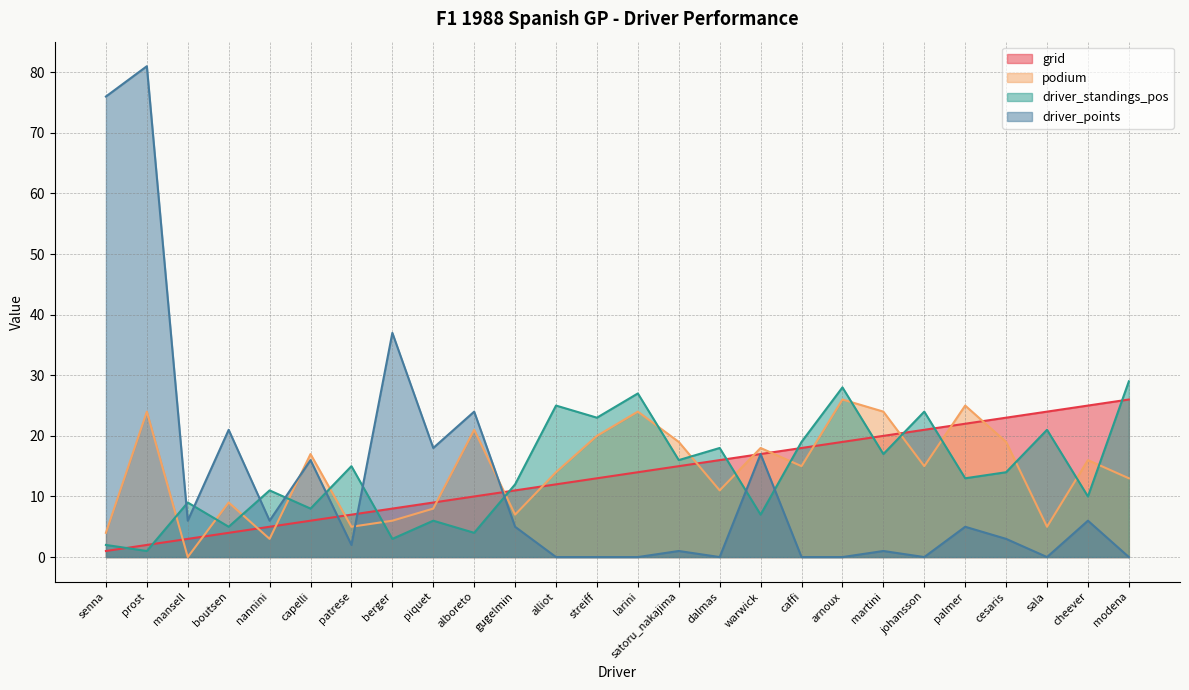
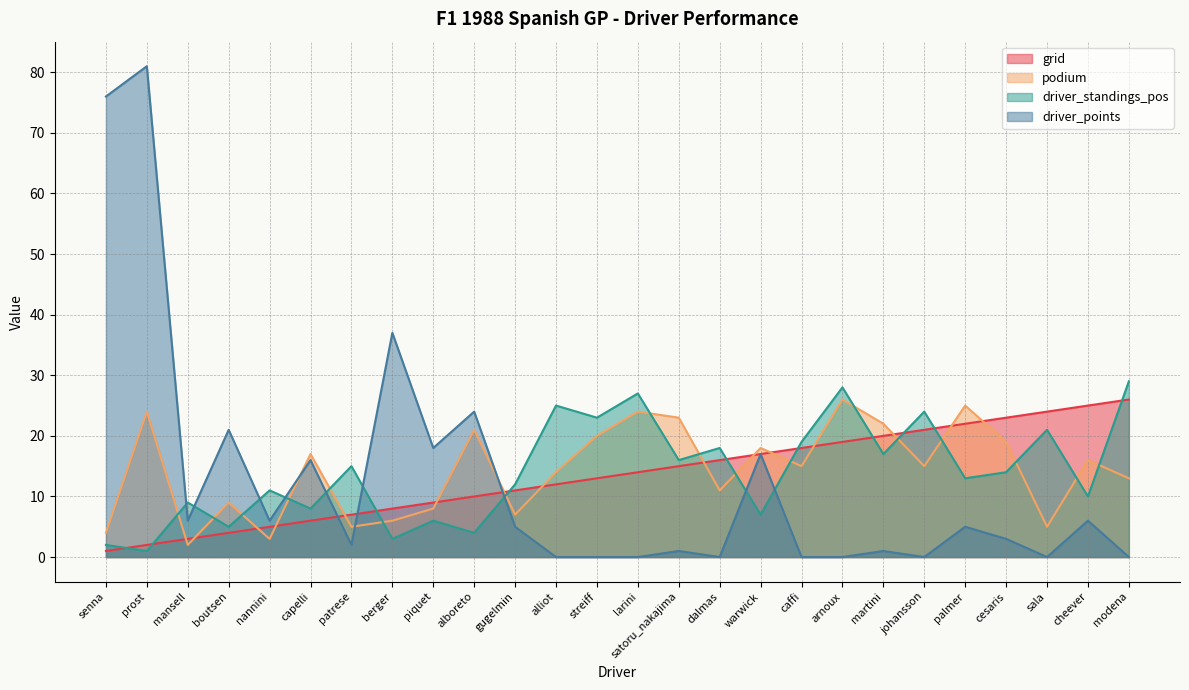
podium, mansell: 0 -> 2
podium, satoru_nakajima: 19 -> 23
podium, martini: 24 -> 22
